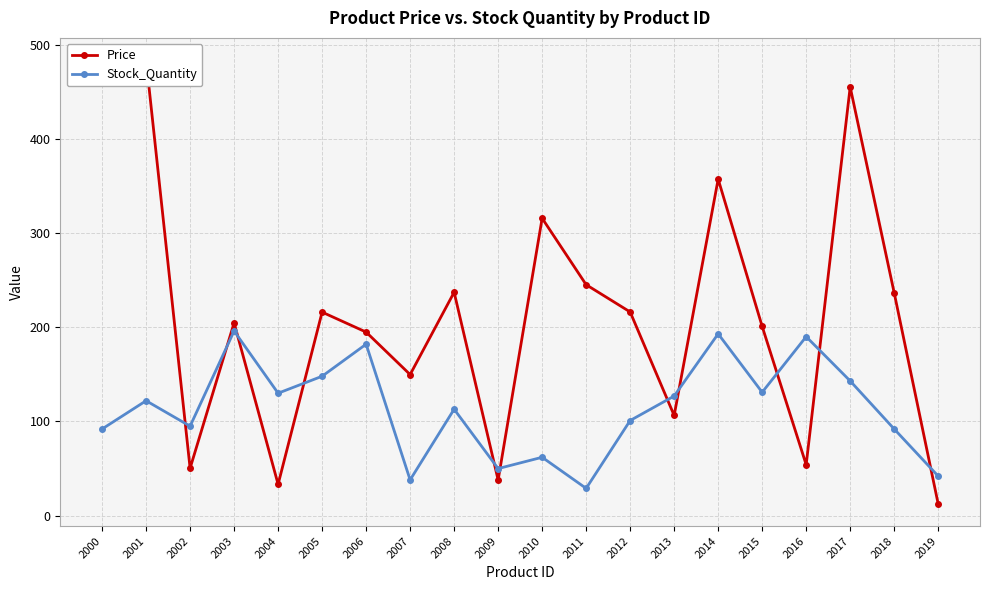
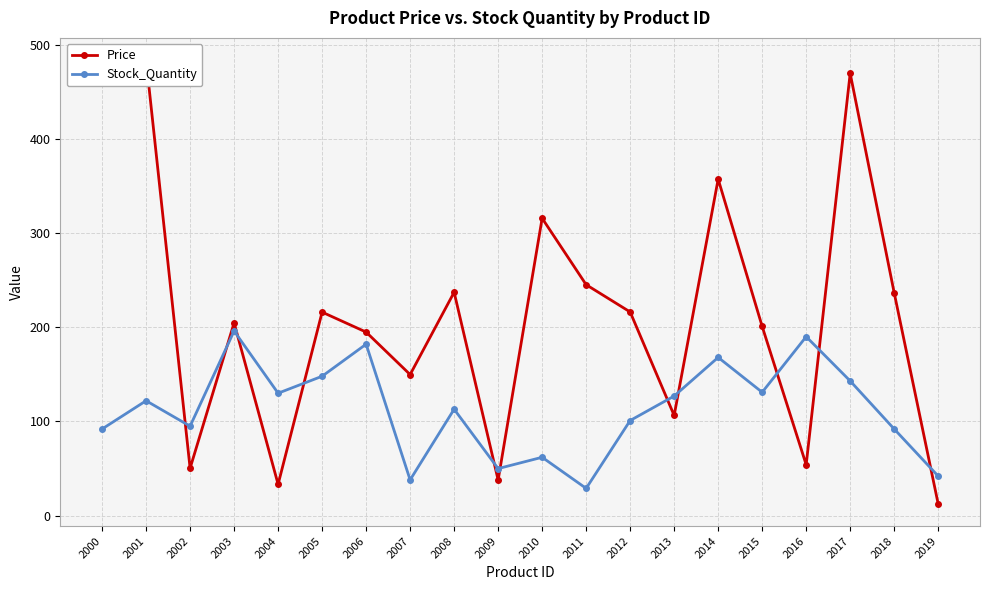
Stock_Quantity, 2014: 190 -> 170
Price, 2017: 450 -> 470
